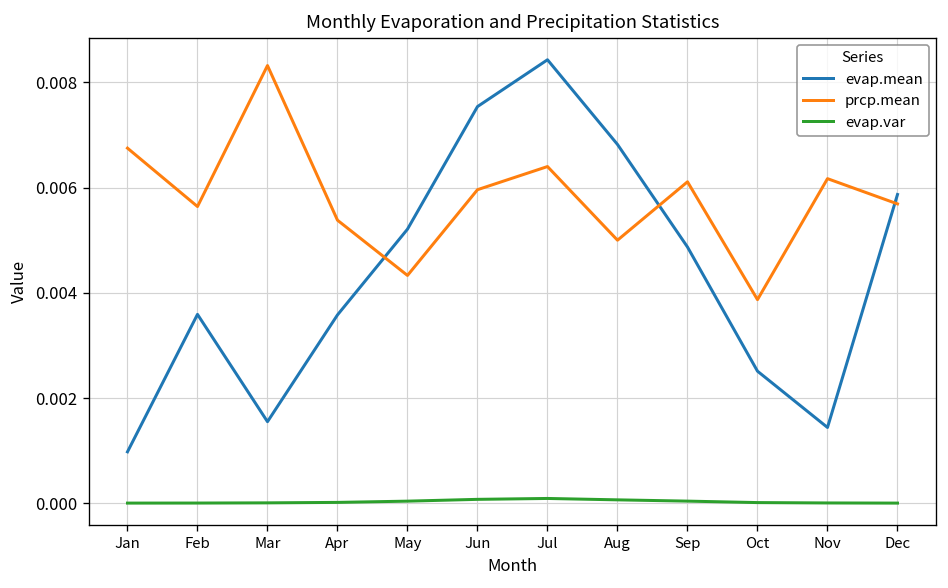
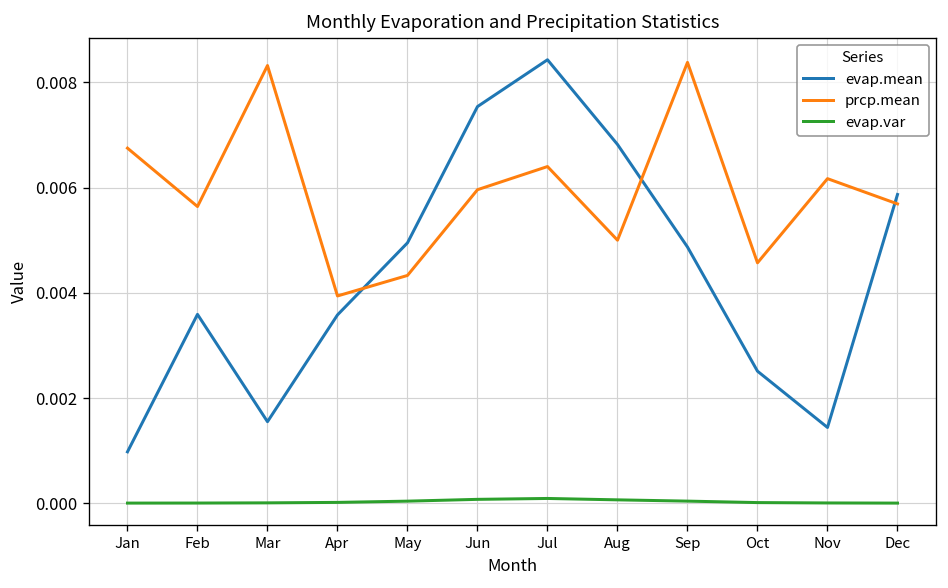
prcp.mean, Apr: 0.0054 -> 0.0039
evap.mean, May: 0.0052 -> 0.0050
prcp.mean, Sep: 0.0061 -> 0.0084
prcp.mean, Oct: 0.0039 -> 0.0046
